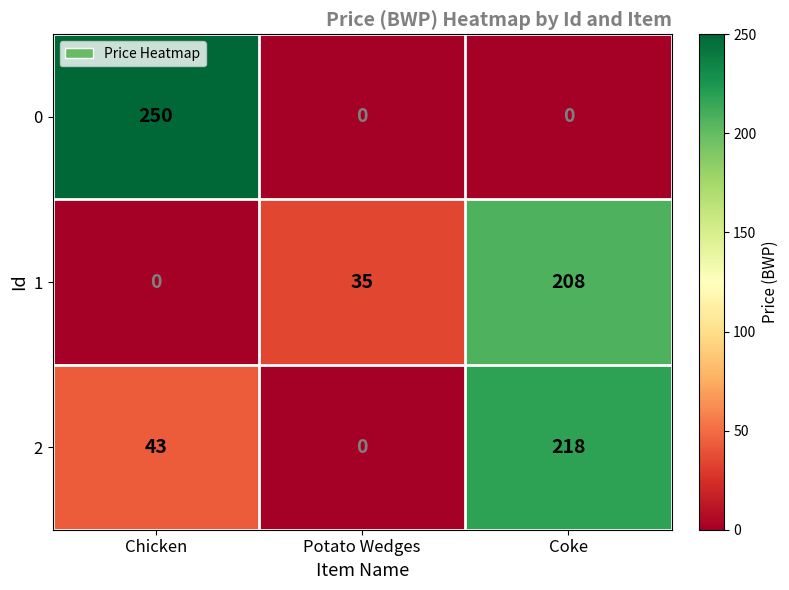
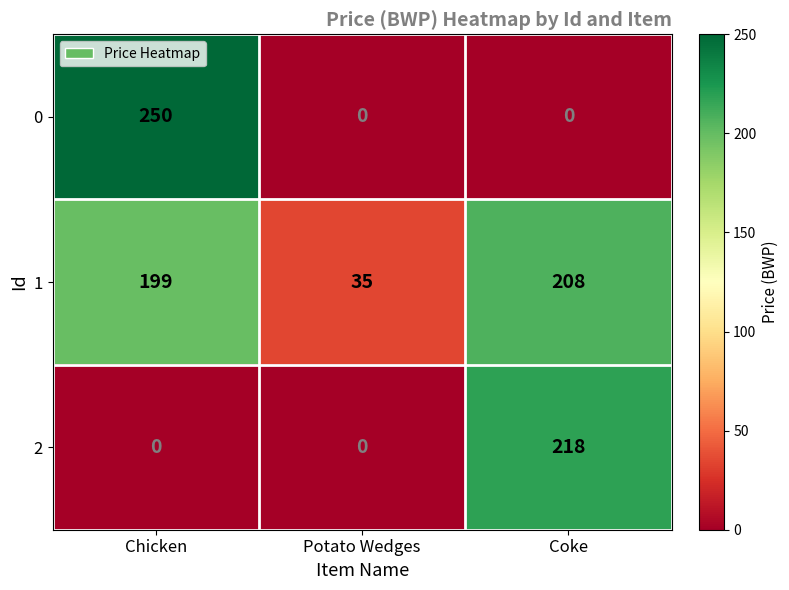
1, Chicken: 0 -> 199
2, Chicken: 43 -> 0
